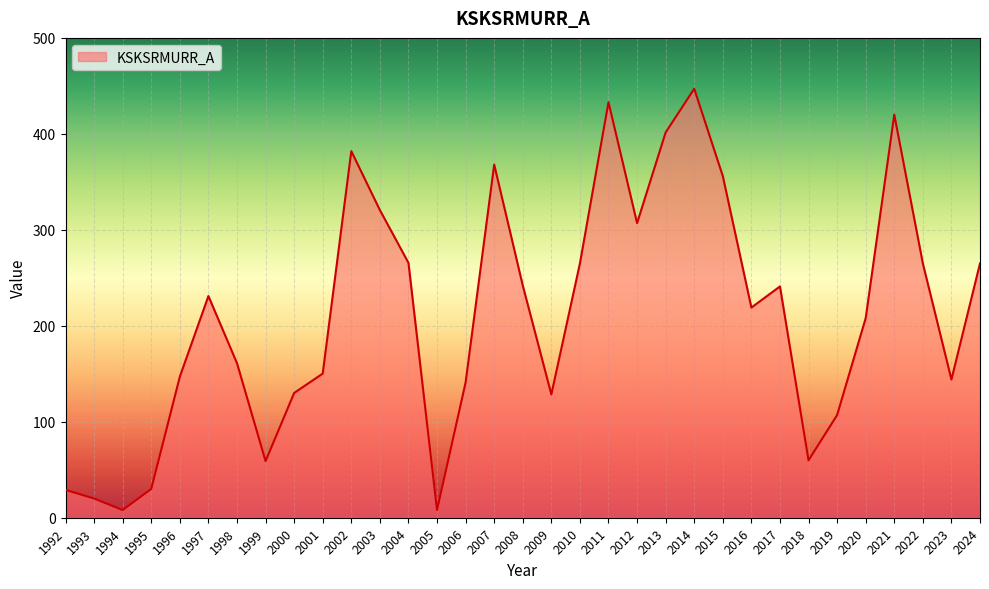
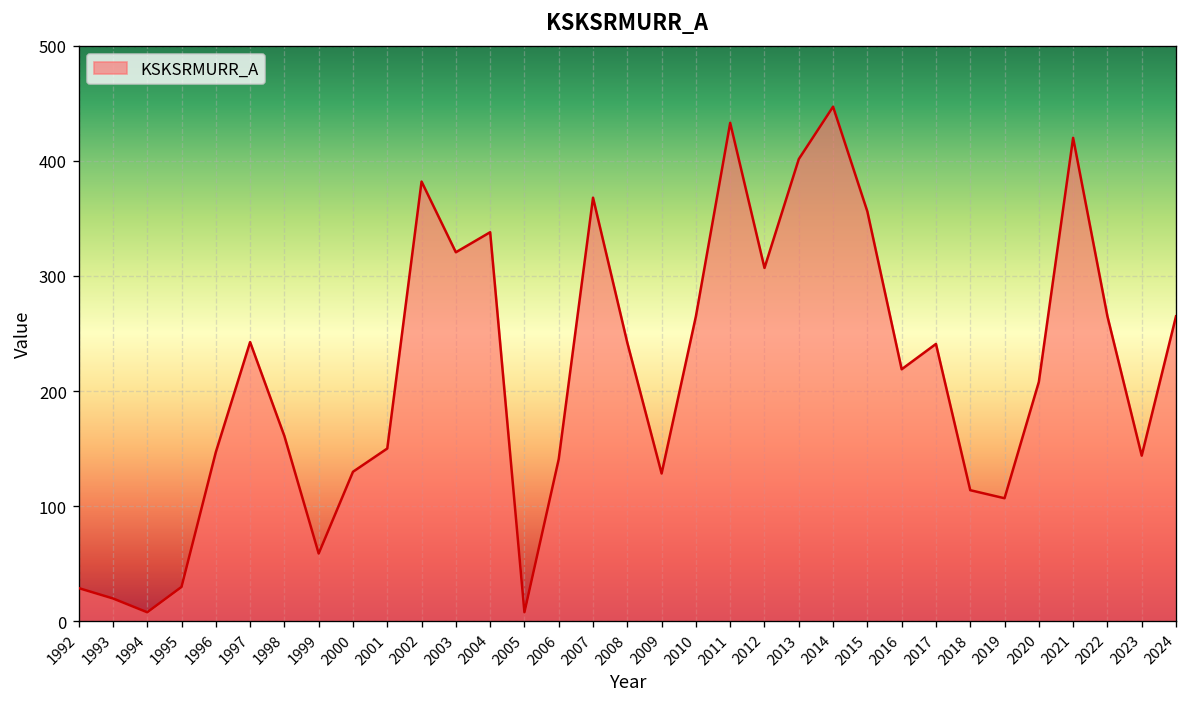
1997: 230 -> 240
2004: 270 -> 340
2018: 60 -> 110
